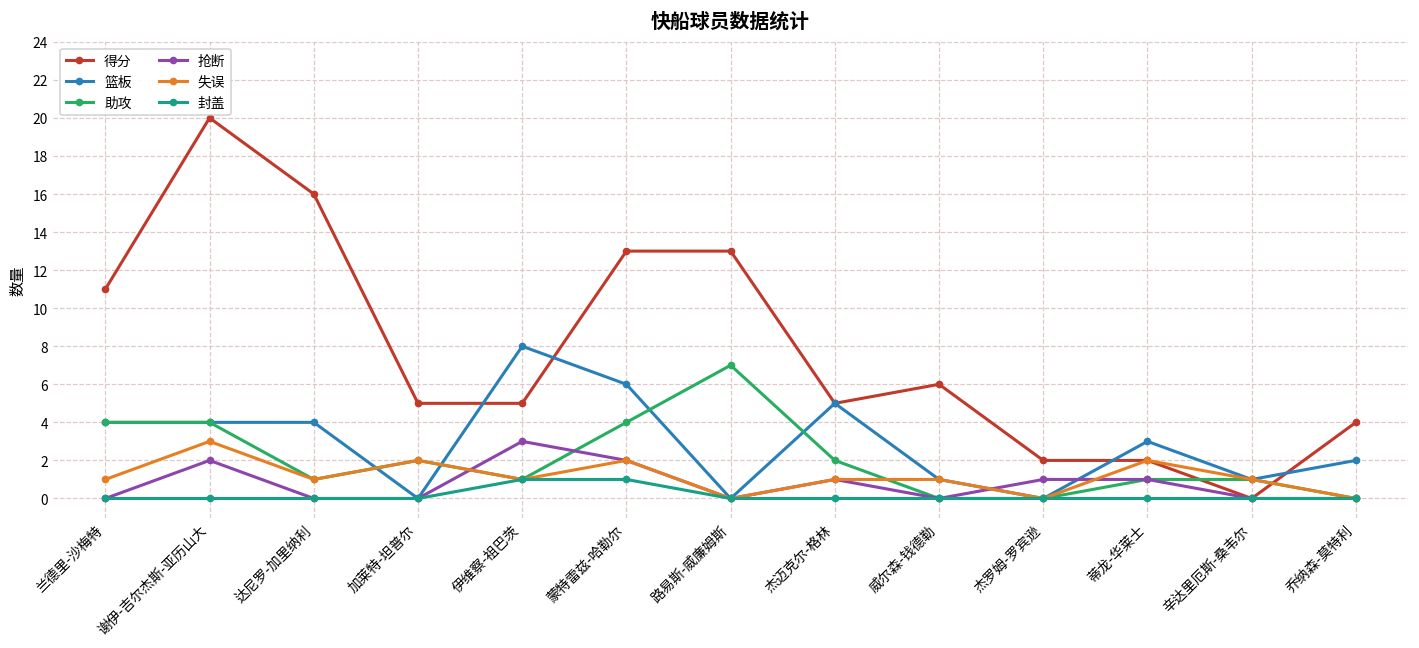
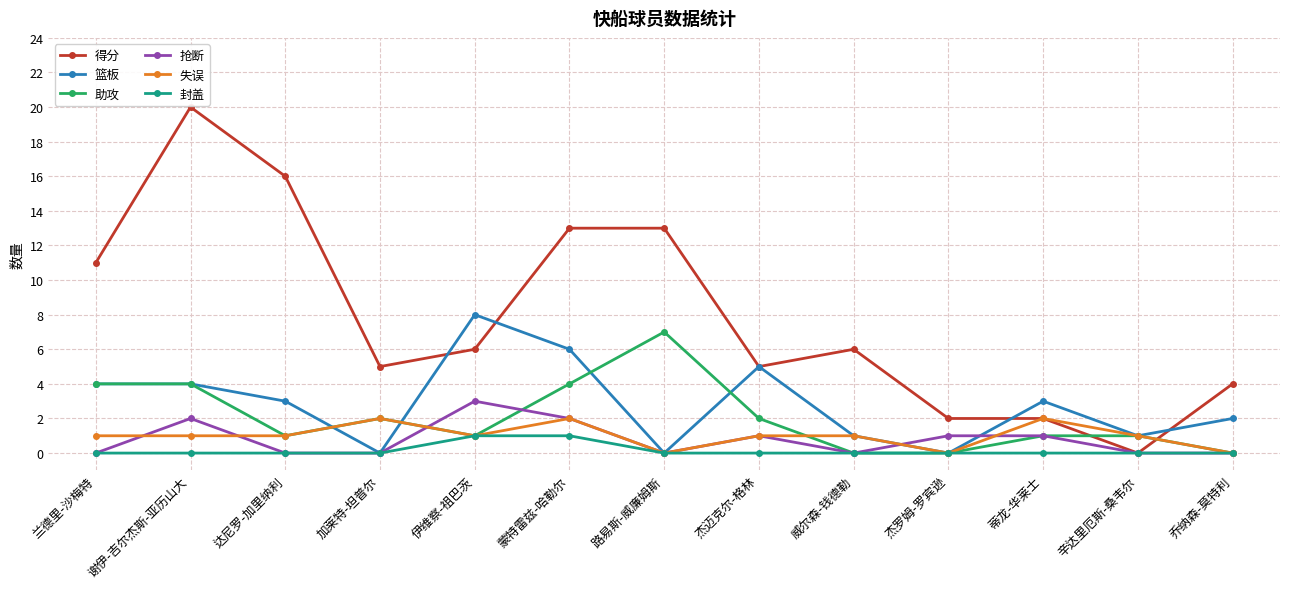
失误, 谢伊-吉尔杰斯-亚历山大: 3 -> 1
篮板, 达尼罗-加里纳利: 4 -> 3
得分, 伊维察-祖巴茨: 5 -> 6
